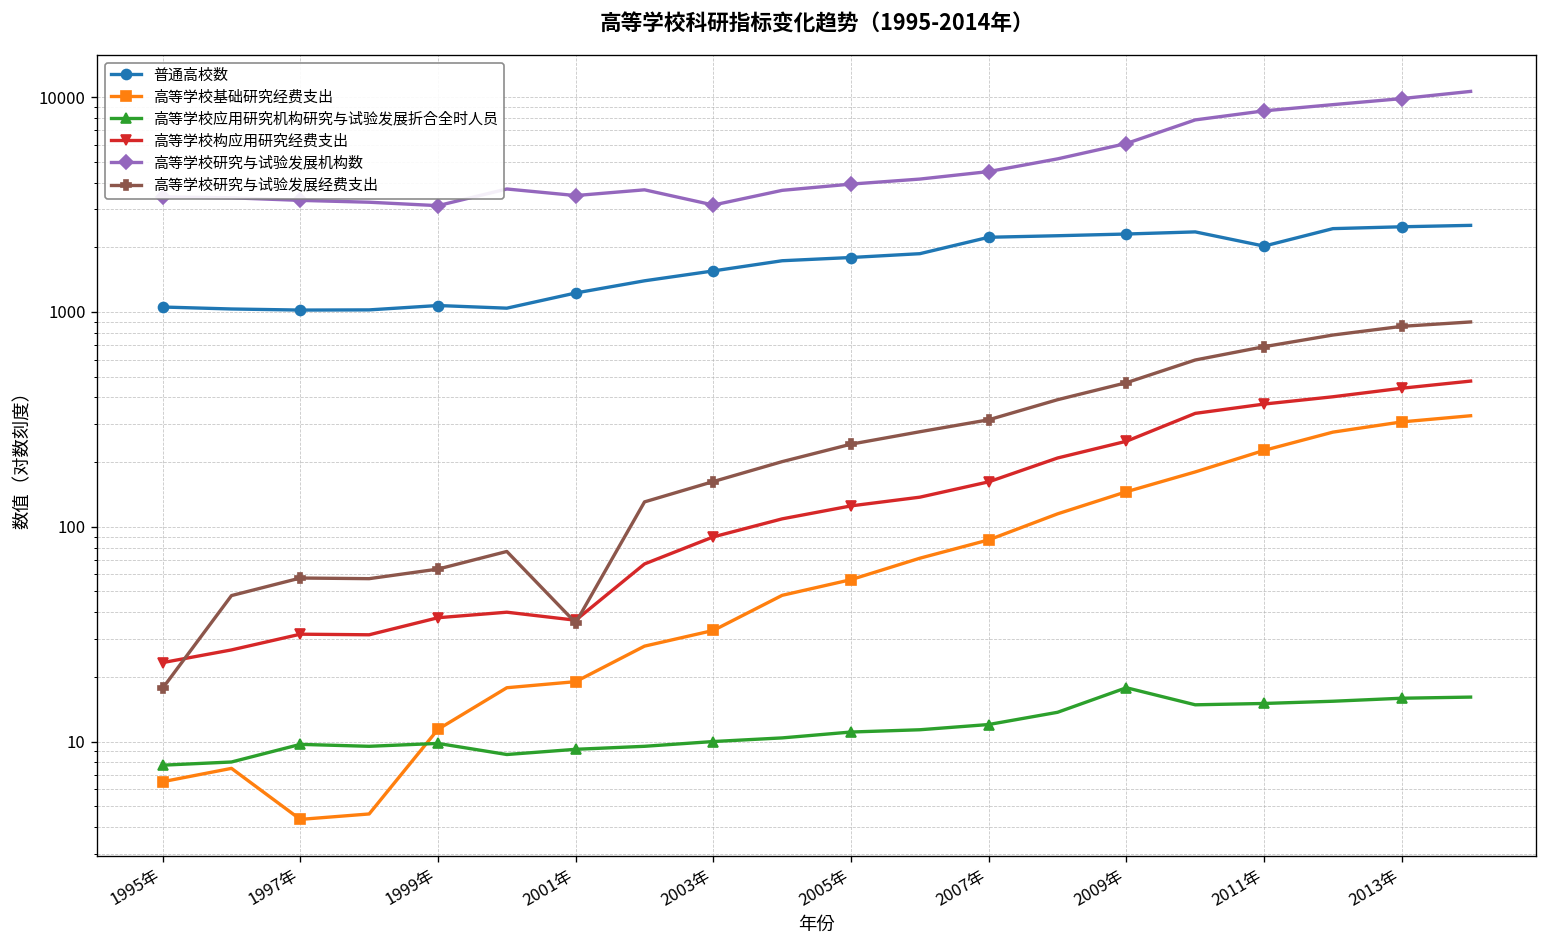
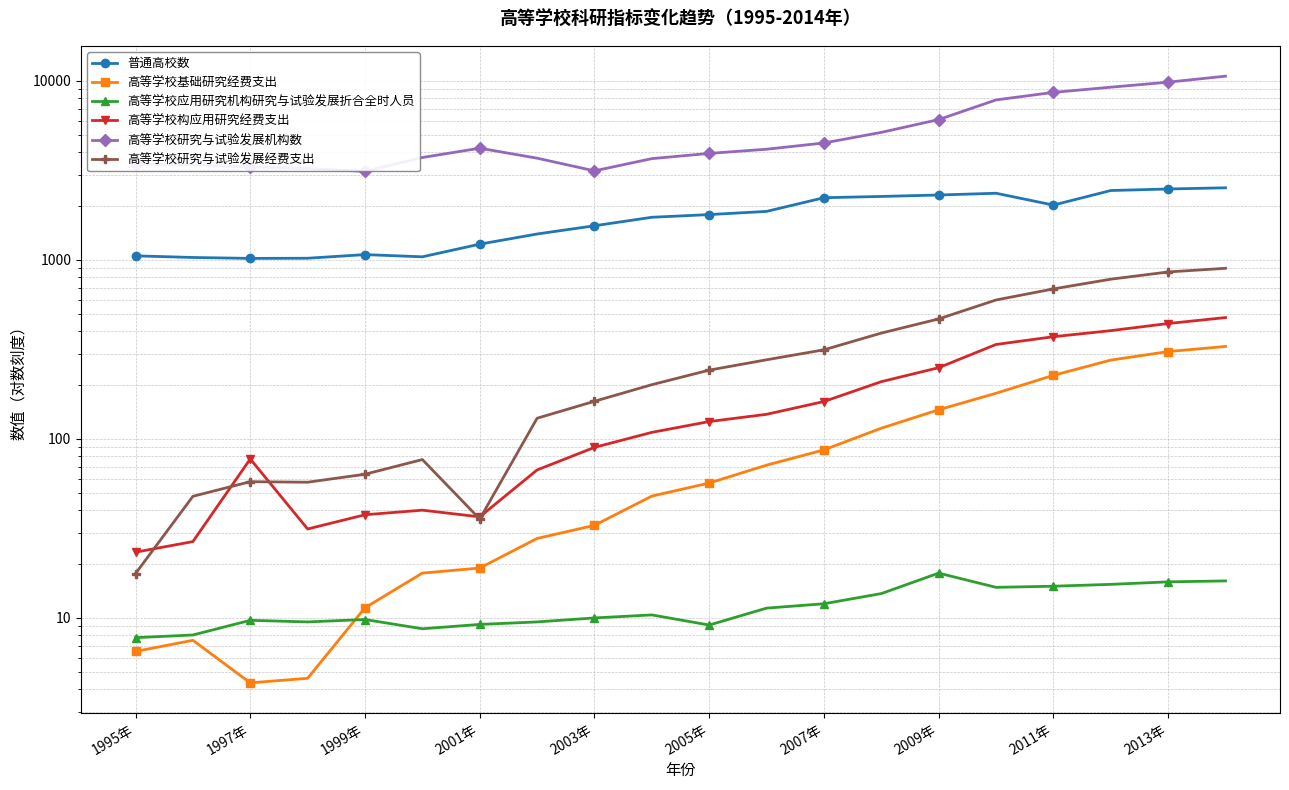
高等学校构应用研究经费支出, 1997年: 32 -> 77
高等学校研究与试验发展机构数, 2001年: 3500 -> 4200
高等学校应用研究机构研究与试验发展折合全时人员, 2005年: 11 -> 9
